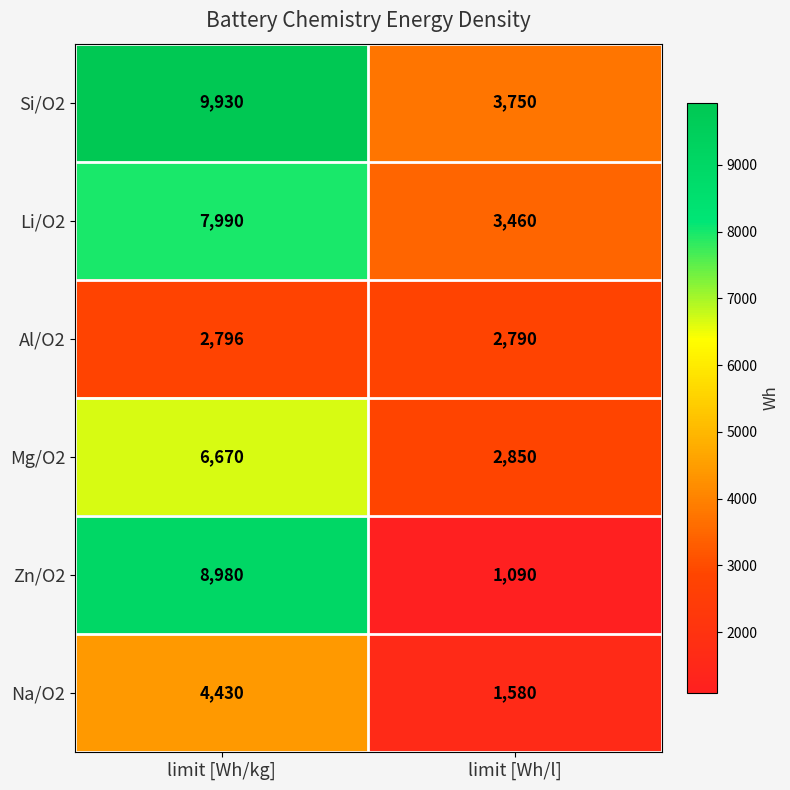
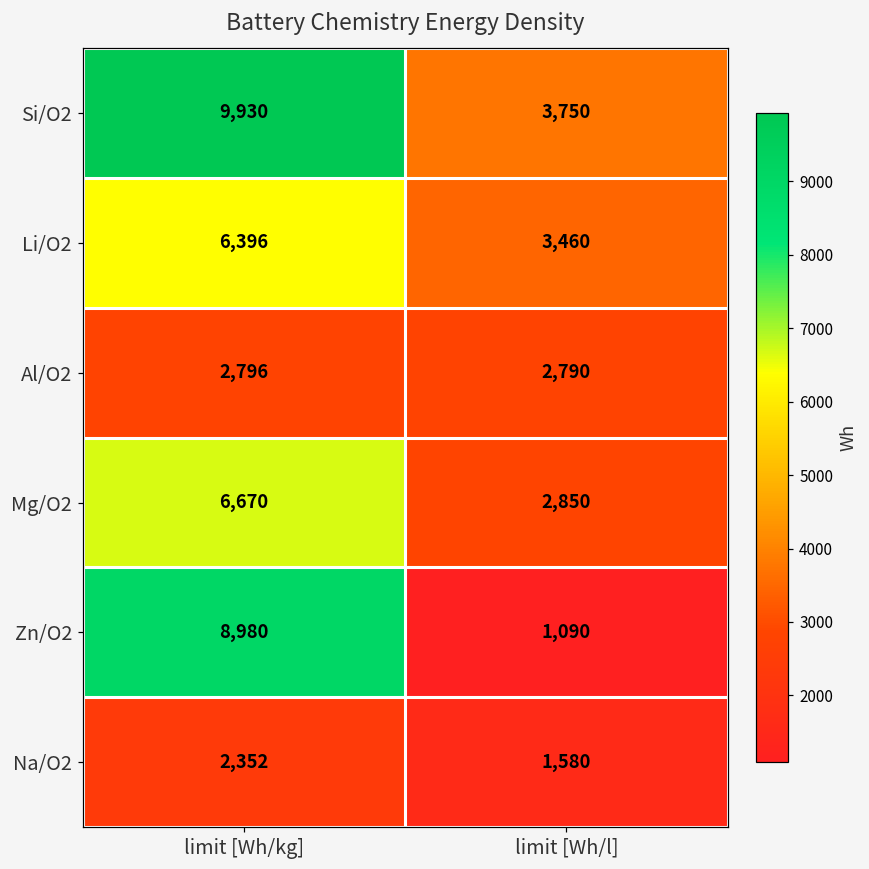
Li/O2, limit [Wh/kg]: 7,990 -> 6,396
Na/O2, limit [Wh/kg]: 4,430 -> 2,352
